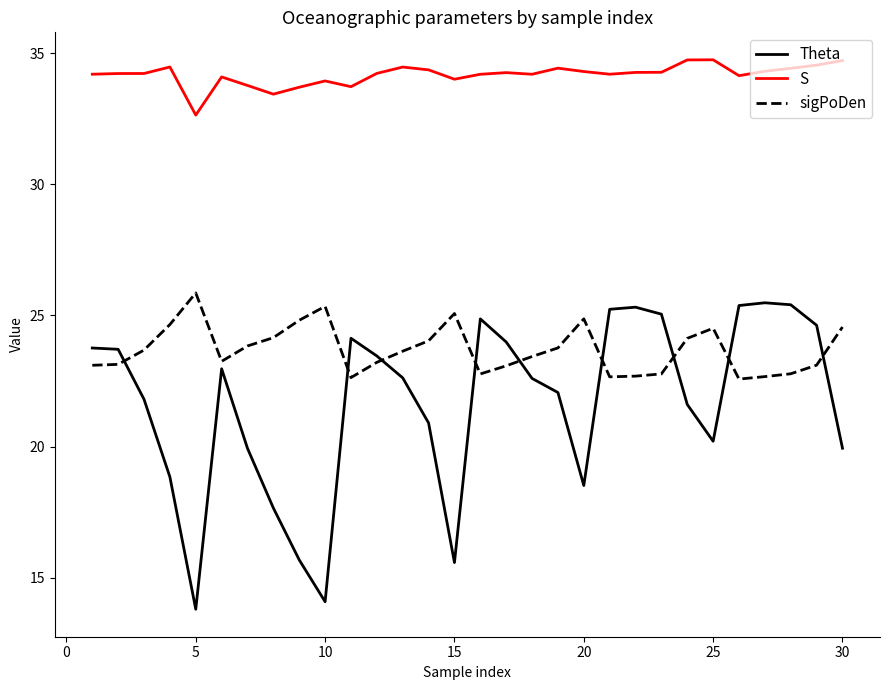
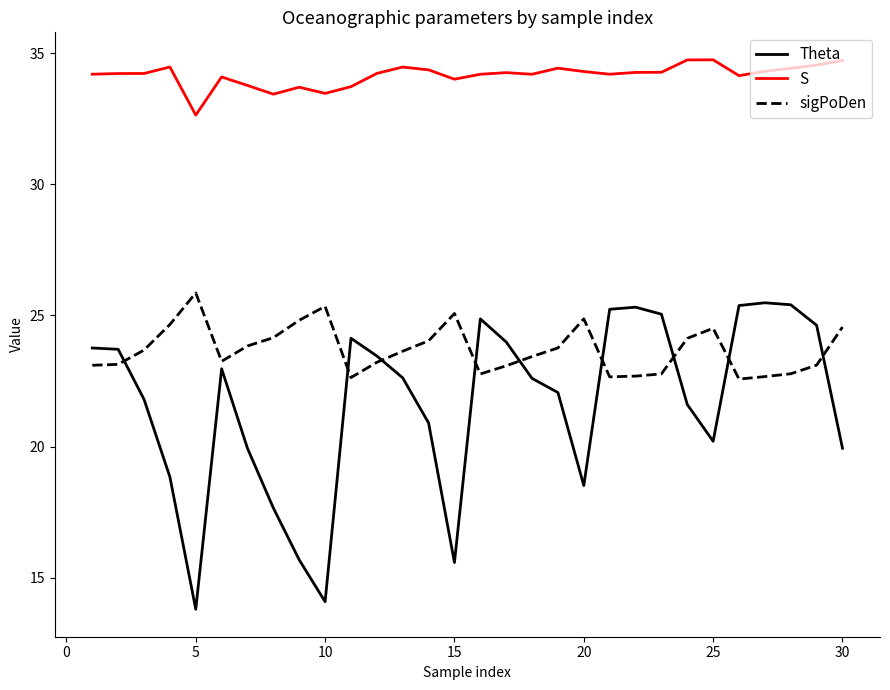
S, 10: 33.9 -> 33.5
